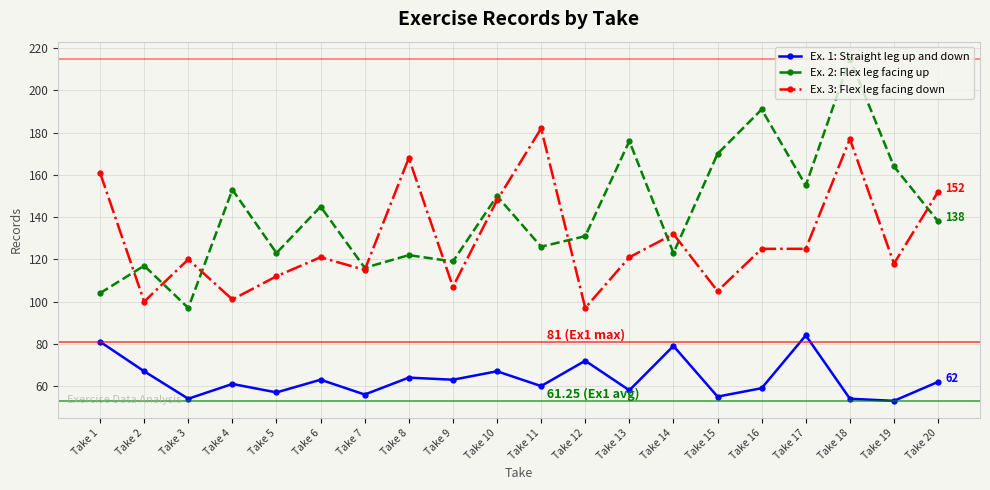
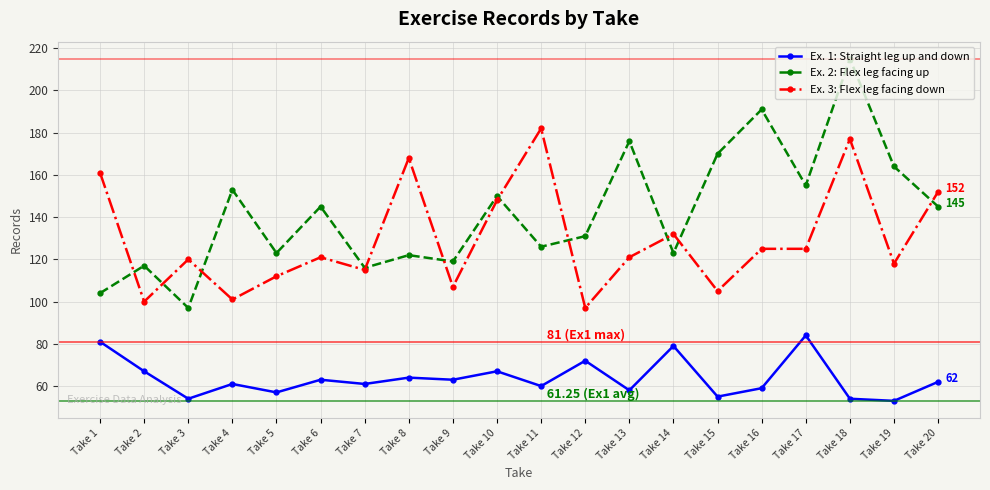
Ex. 1: Straight leg up and down, Take 7: 56 -> 61
Ex. 2: Flex leg facing up, Take 20: 138 -> 145
